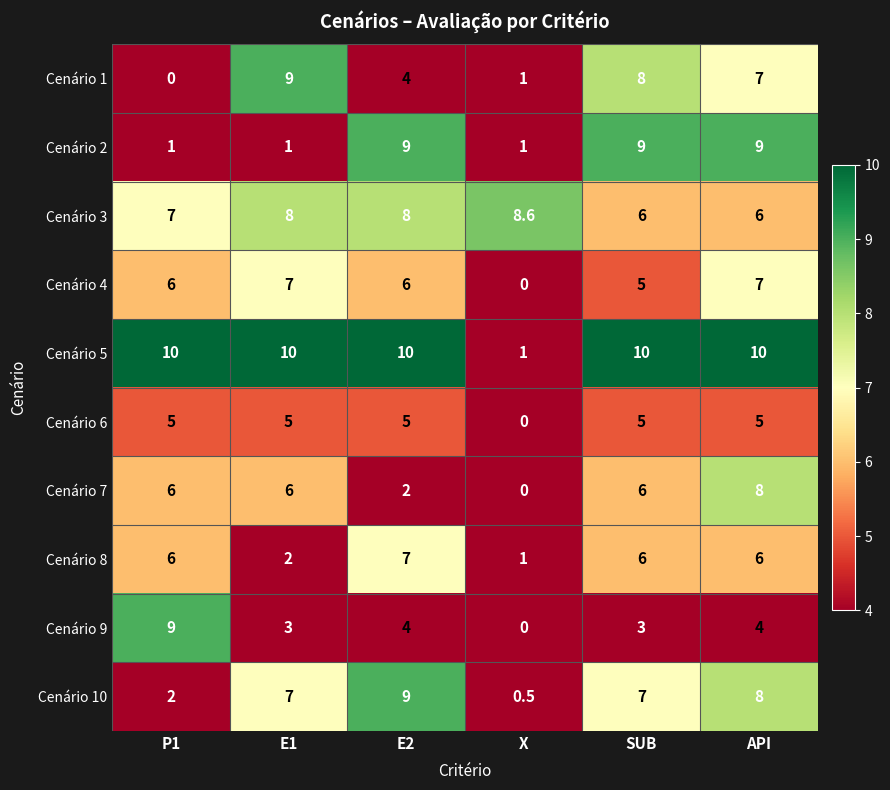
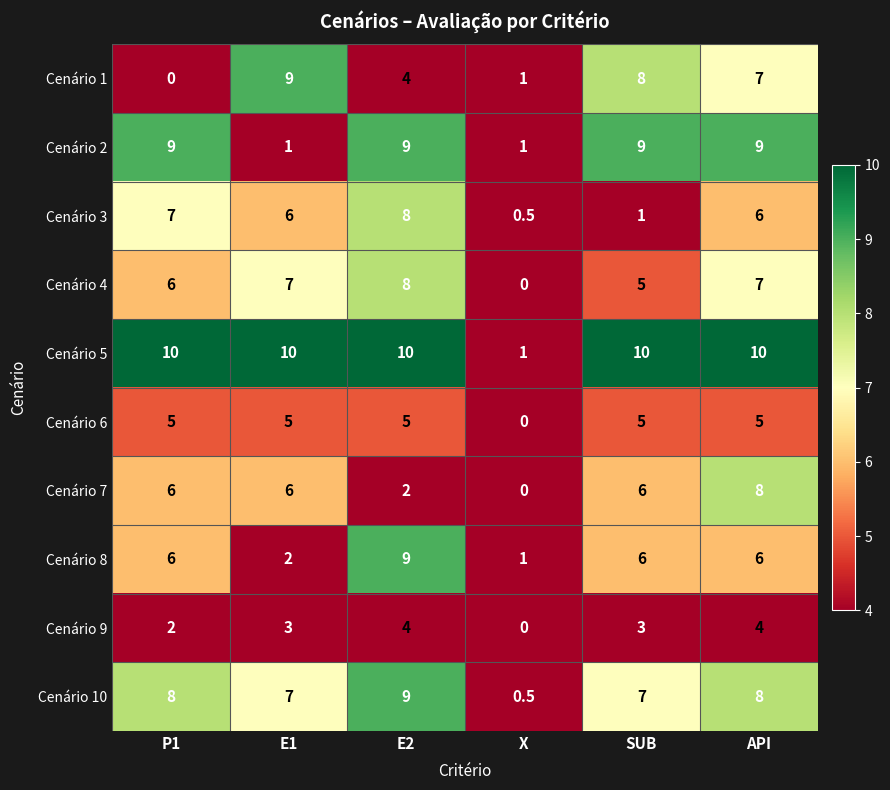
Cenário 2, P1: 1 -> 9
Cenário 3, E1: 8 -> 6
Cenário 3, X: 8.6 -> 0.5
Cenário 3, SUB: 6 -> 1
Cenário 4, E2: 6 -> 8
Cenário 8, E2: 7 -> 9
Cenário 9, P1: 9 -> 2
Cenário 10, P1: 2 -> 8
